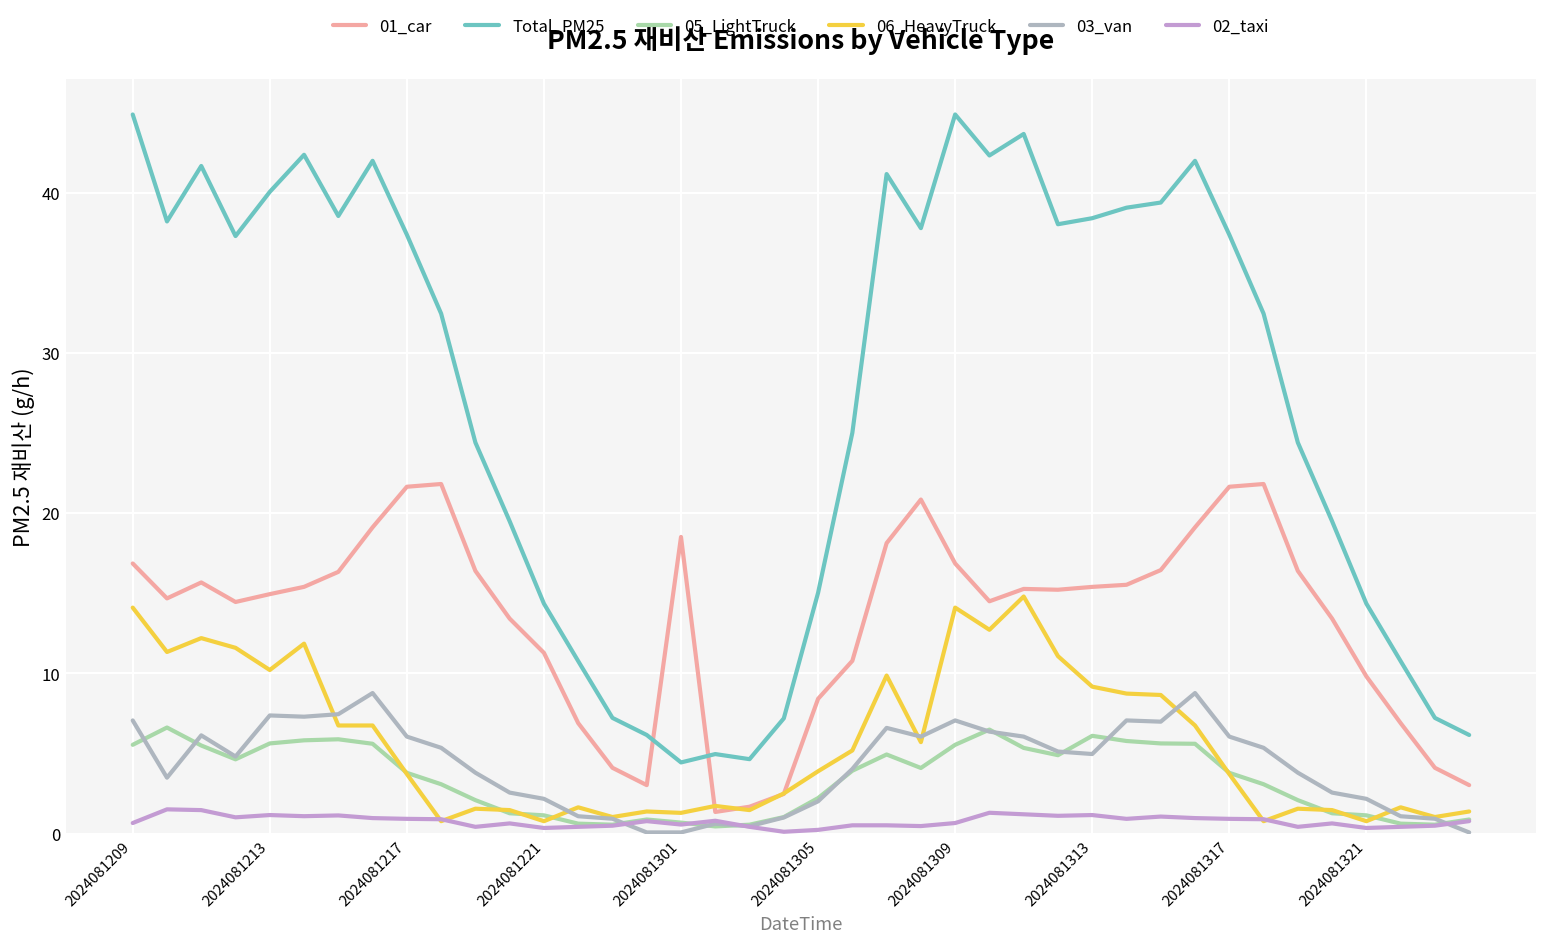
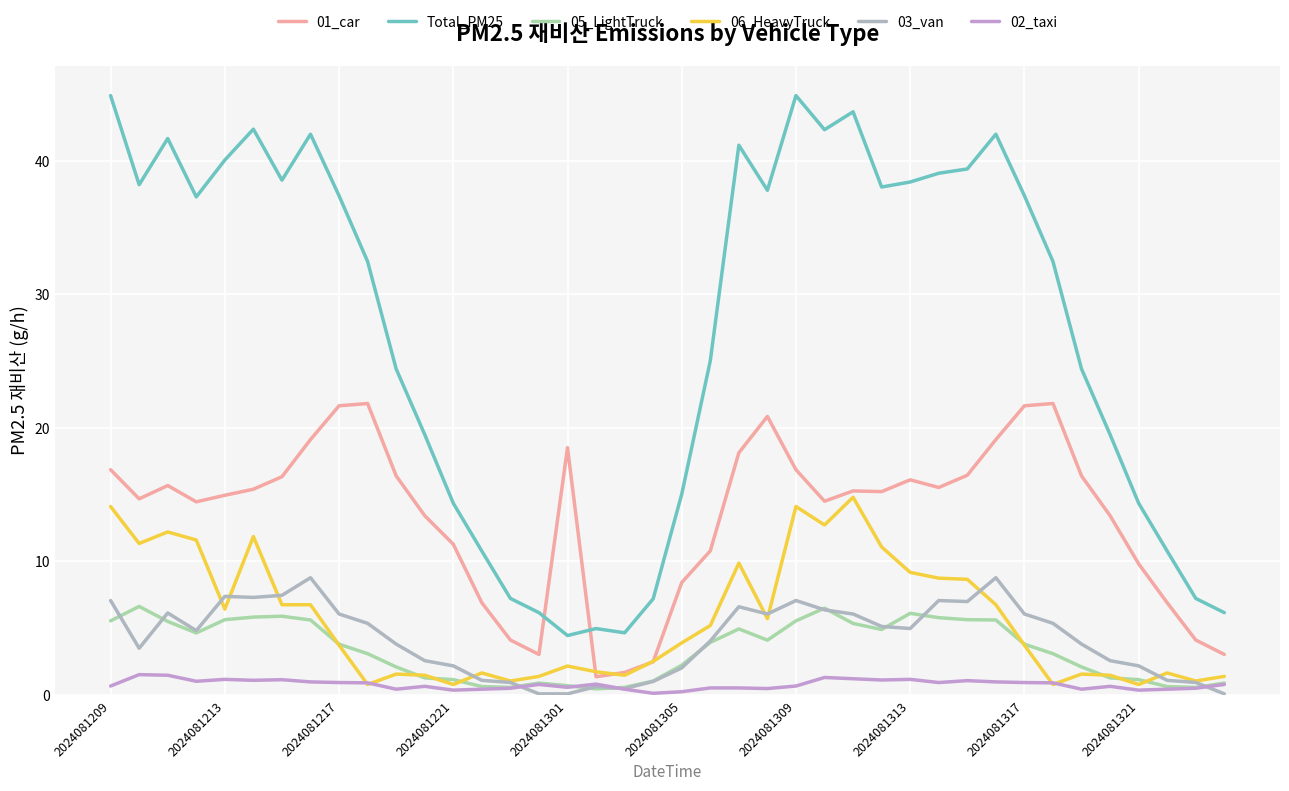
06_HeavyTruck, 2024081213: 10.2 -> 6.4
06_HeavyTruck, 2024081301: 1.3 -> 2.2
01_car, 2024081313: 15.4 -> 16.1
